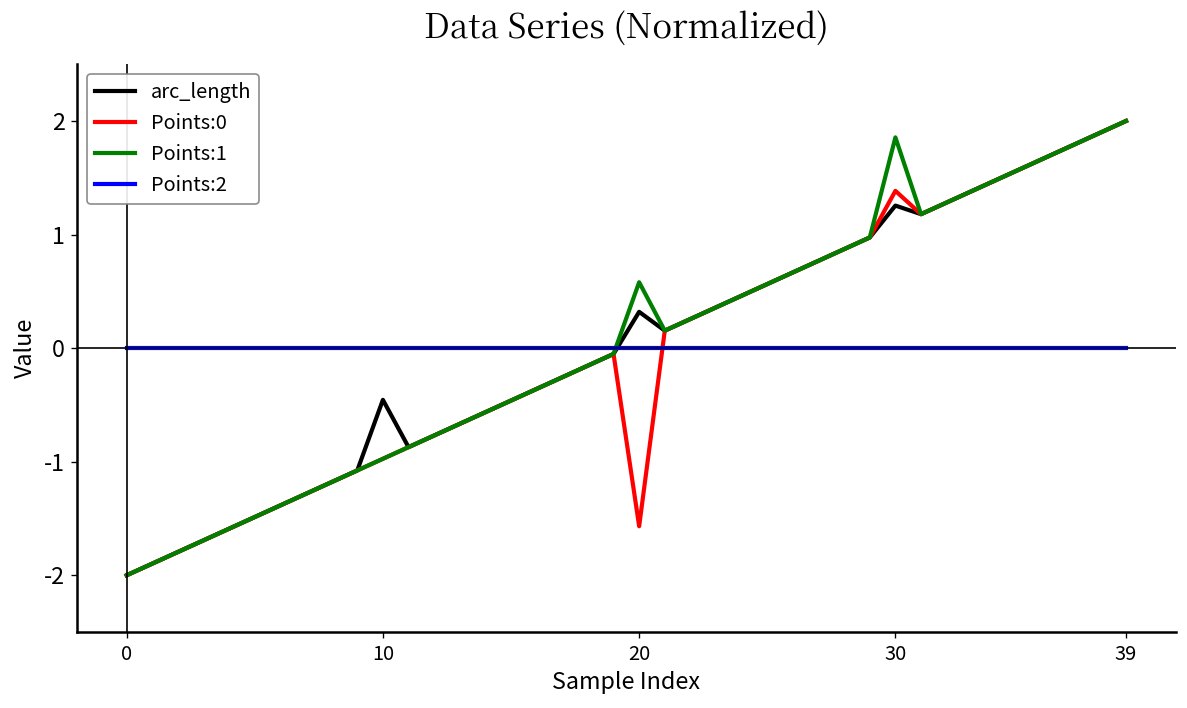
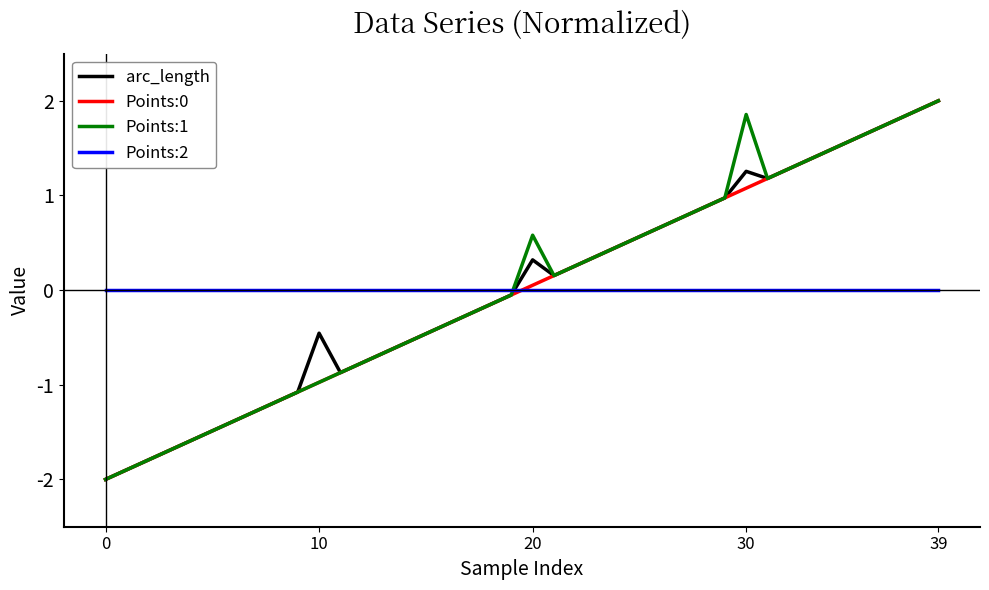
Points:0, 20: -1.6 -> 0.1
Points:0, 30: 1.4 -> 1.1
